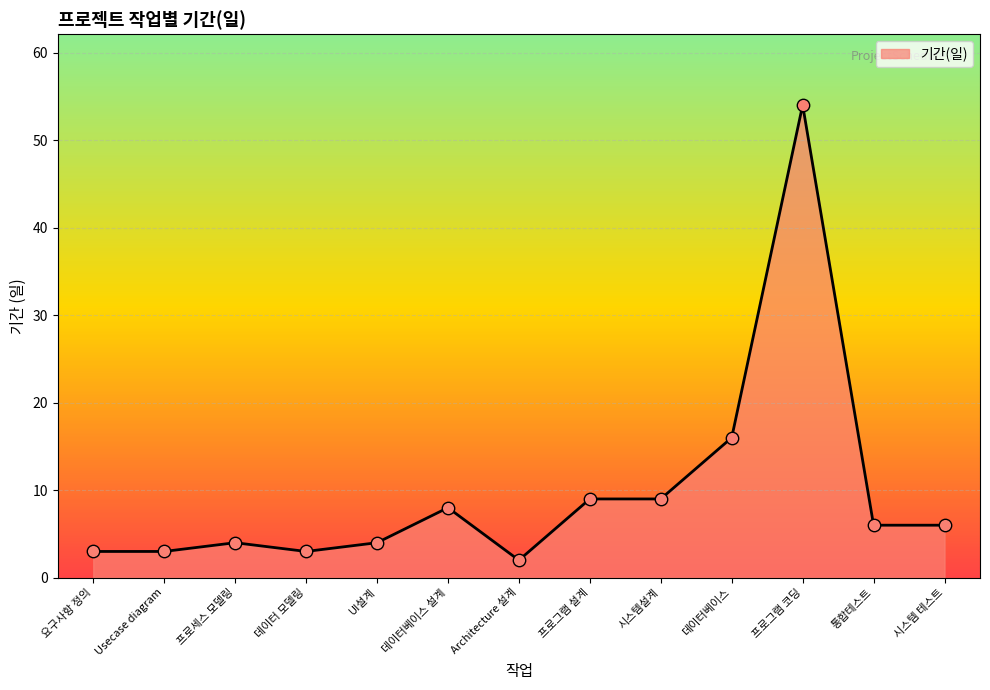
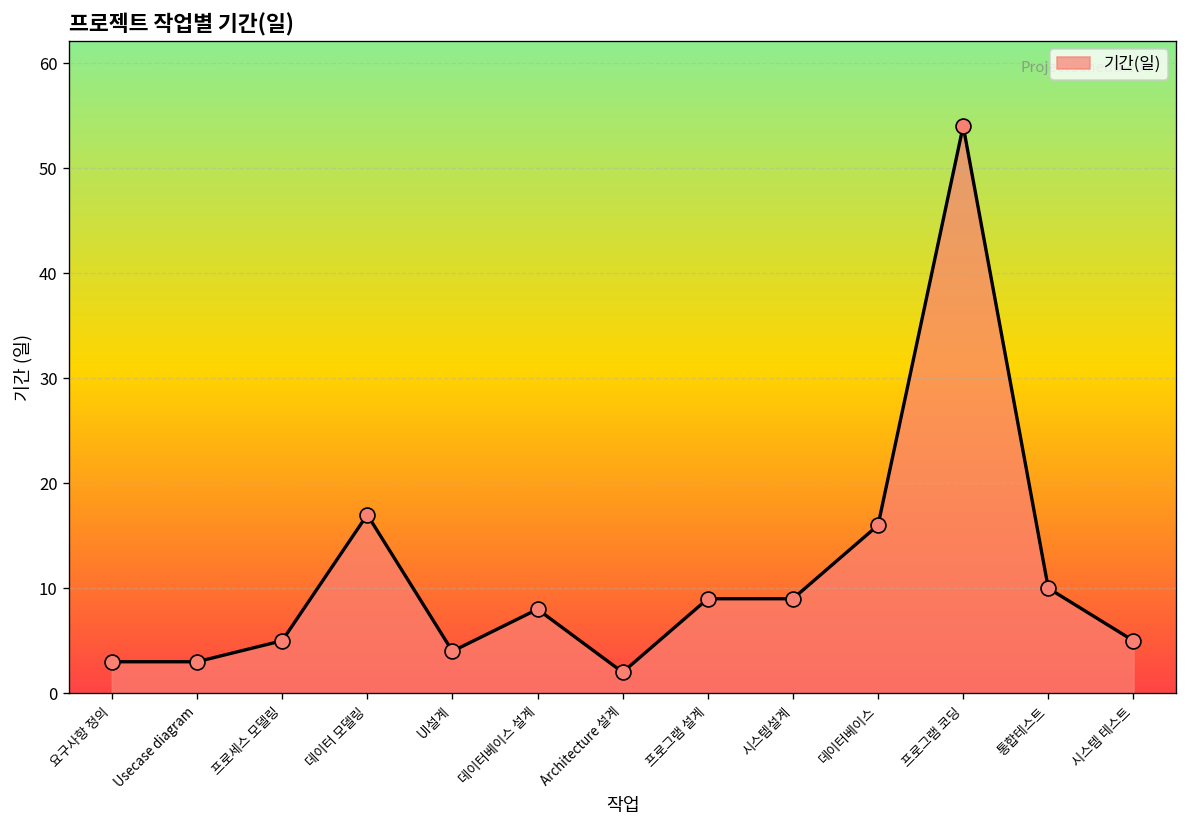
프로세스 모델링: 4 -> 5
데이터 모델링: 3 -> 17
통합테스트: 6 -> 10
시스템 테스트: 6 -> 5
